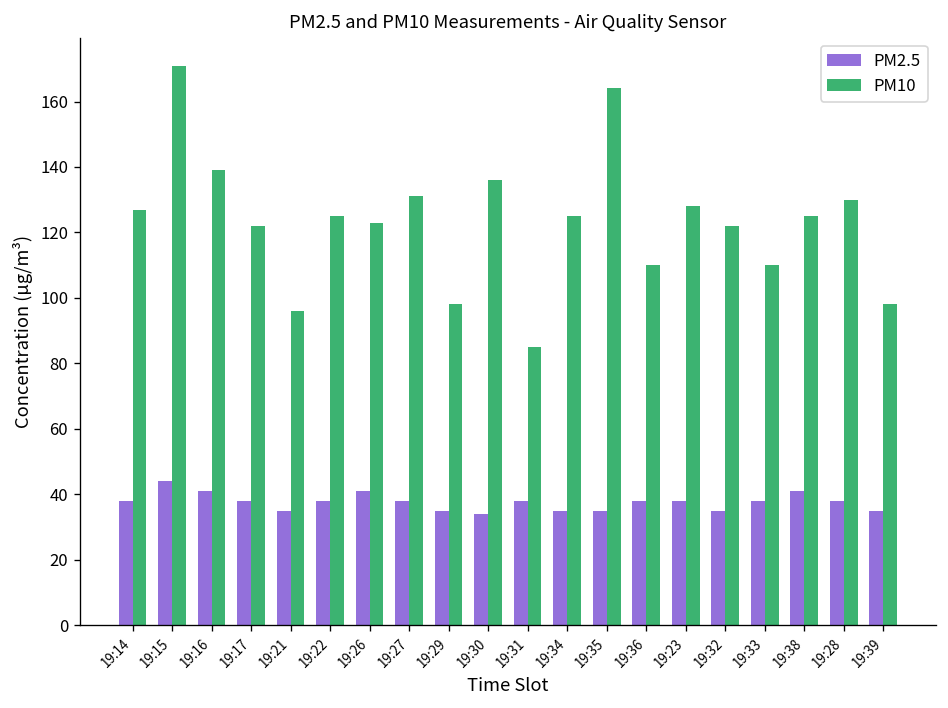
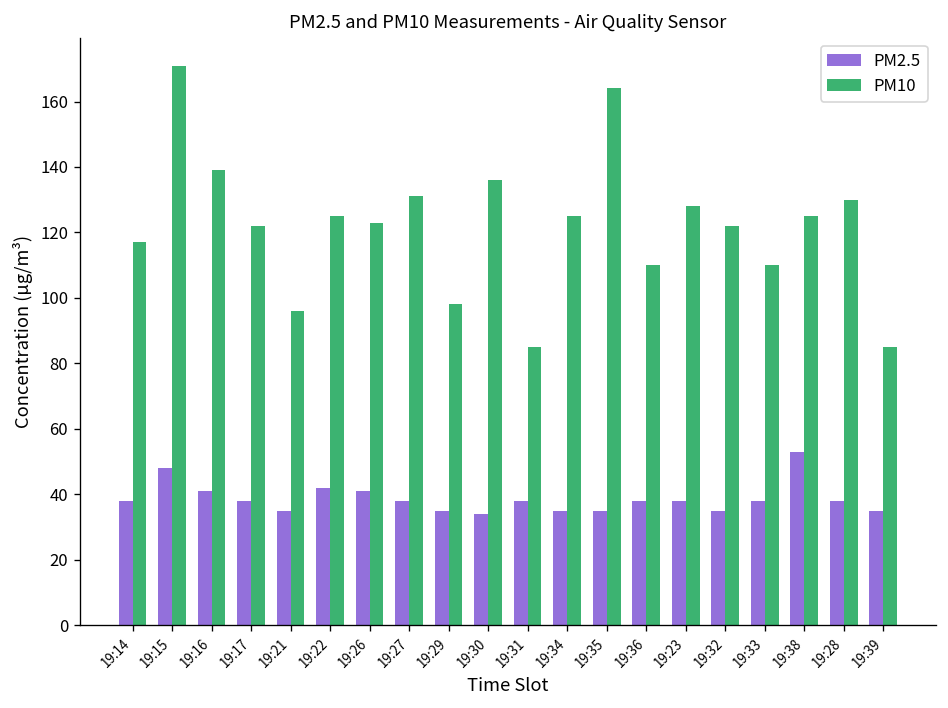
PM10, 19:14: 127 -> 117
PM2.5, 19:15: 44 -> 48
PM2.5, 19:22: 38 -> 42
PM2.5, 19:38: 41 -> 53
PM10, 19:39: 98 -> 85
